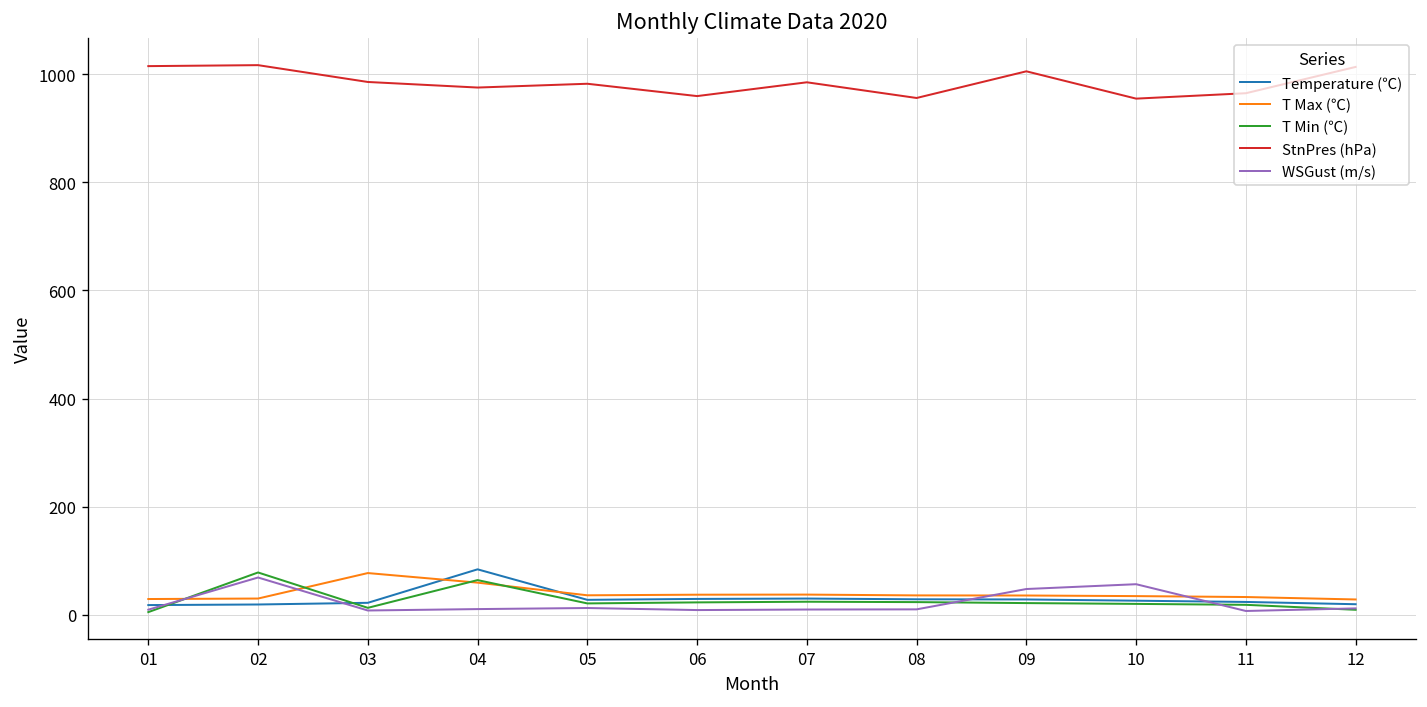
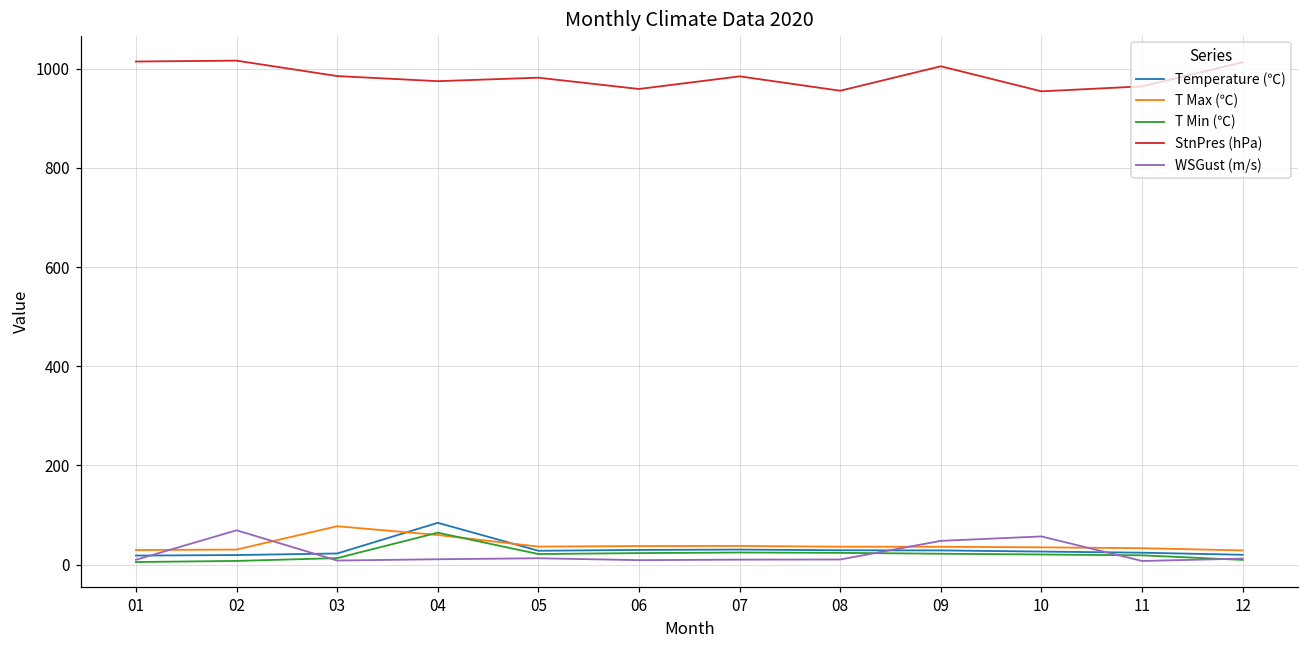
T Min (℃), 02: 80 -> 10
